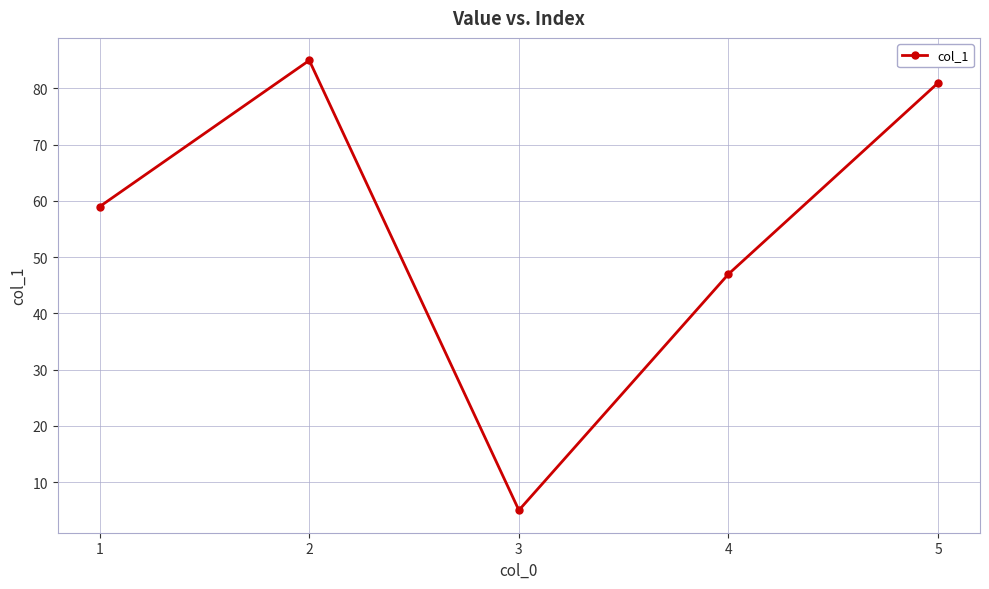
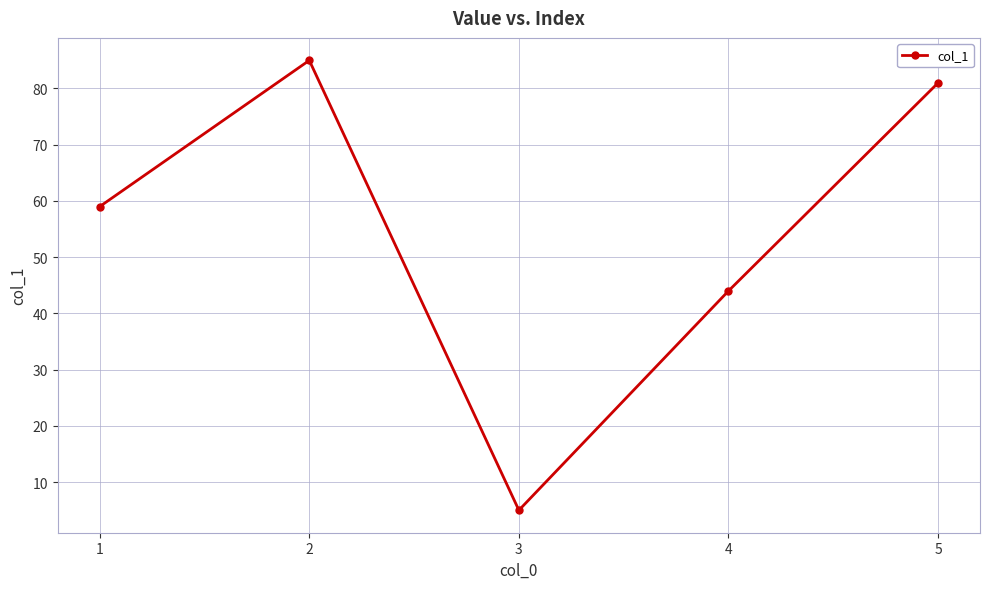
4: 47 -> 44
